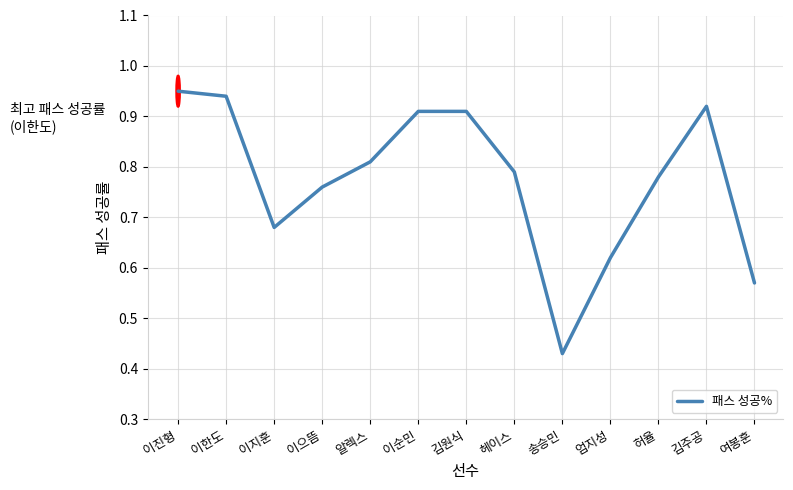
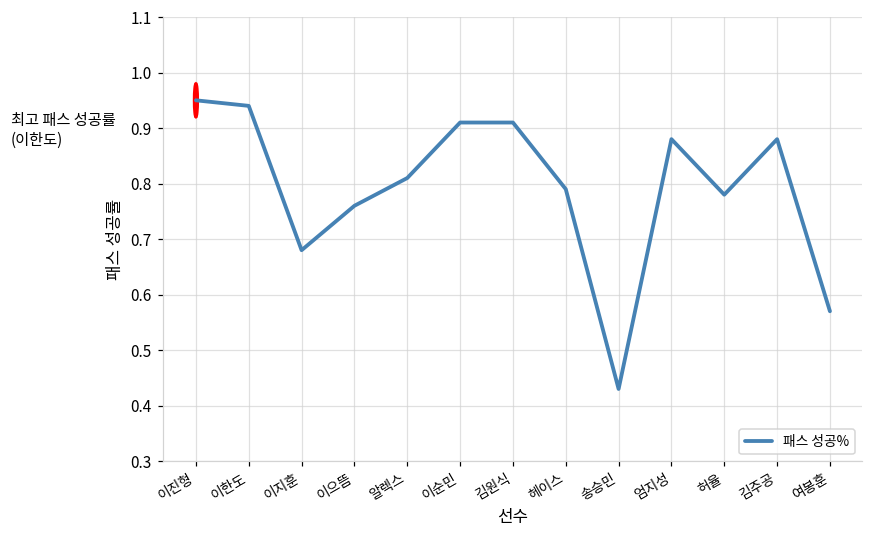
엄지성: 0.62 -> 0.88
김주공: 0.92 -> 0.88
